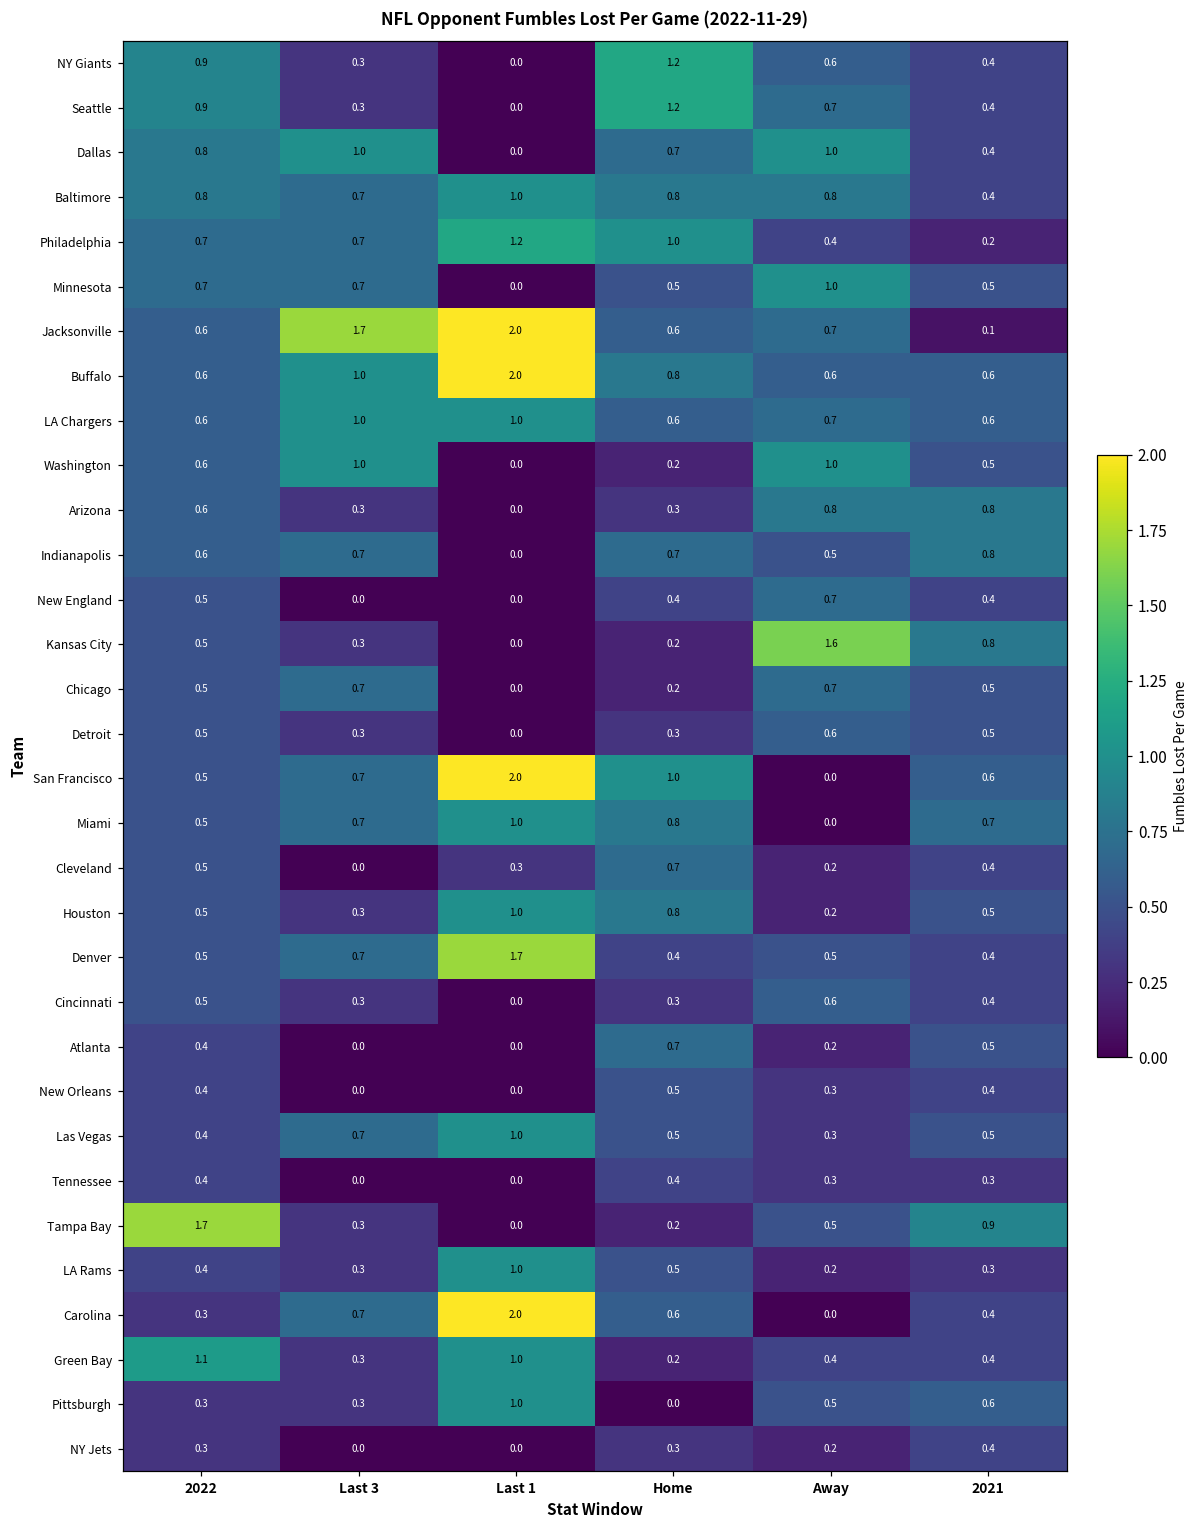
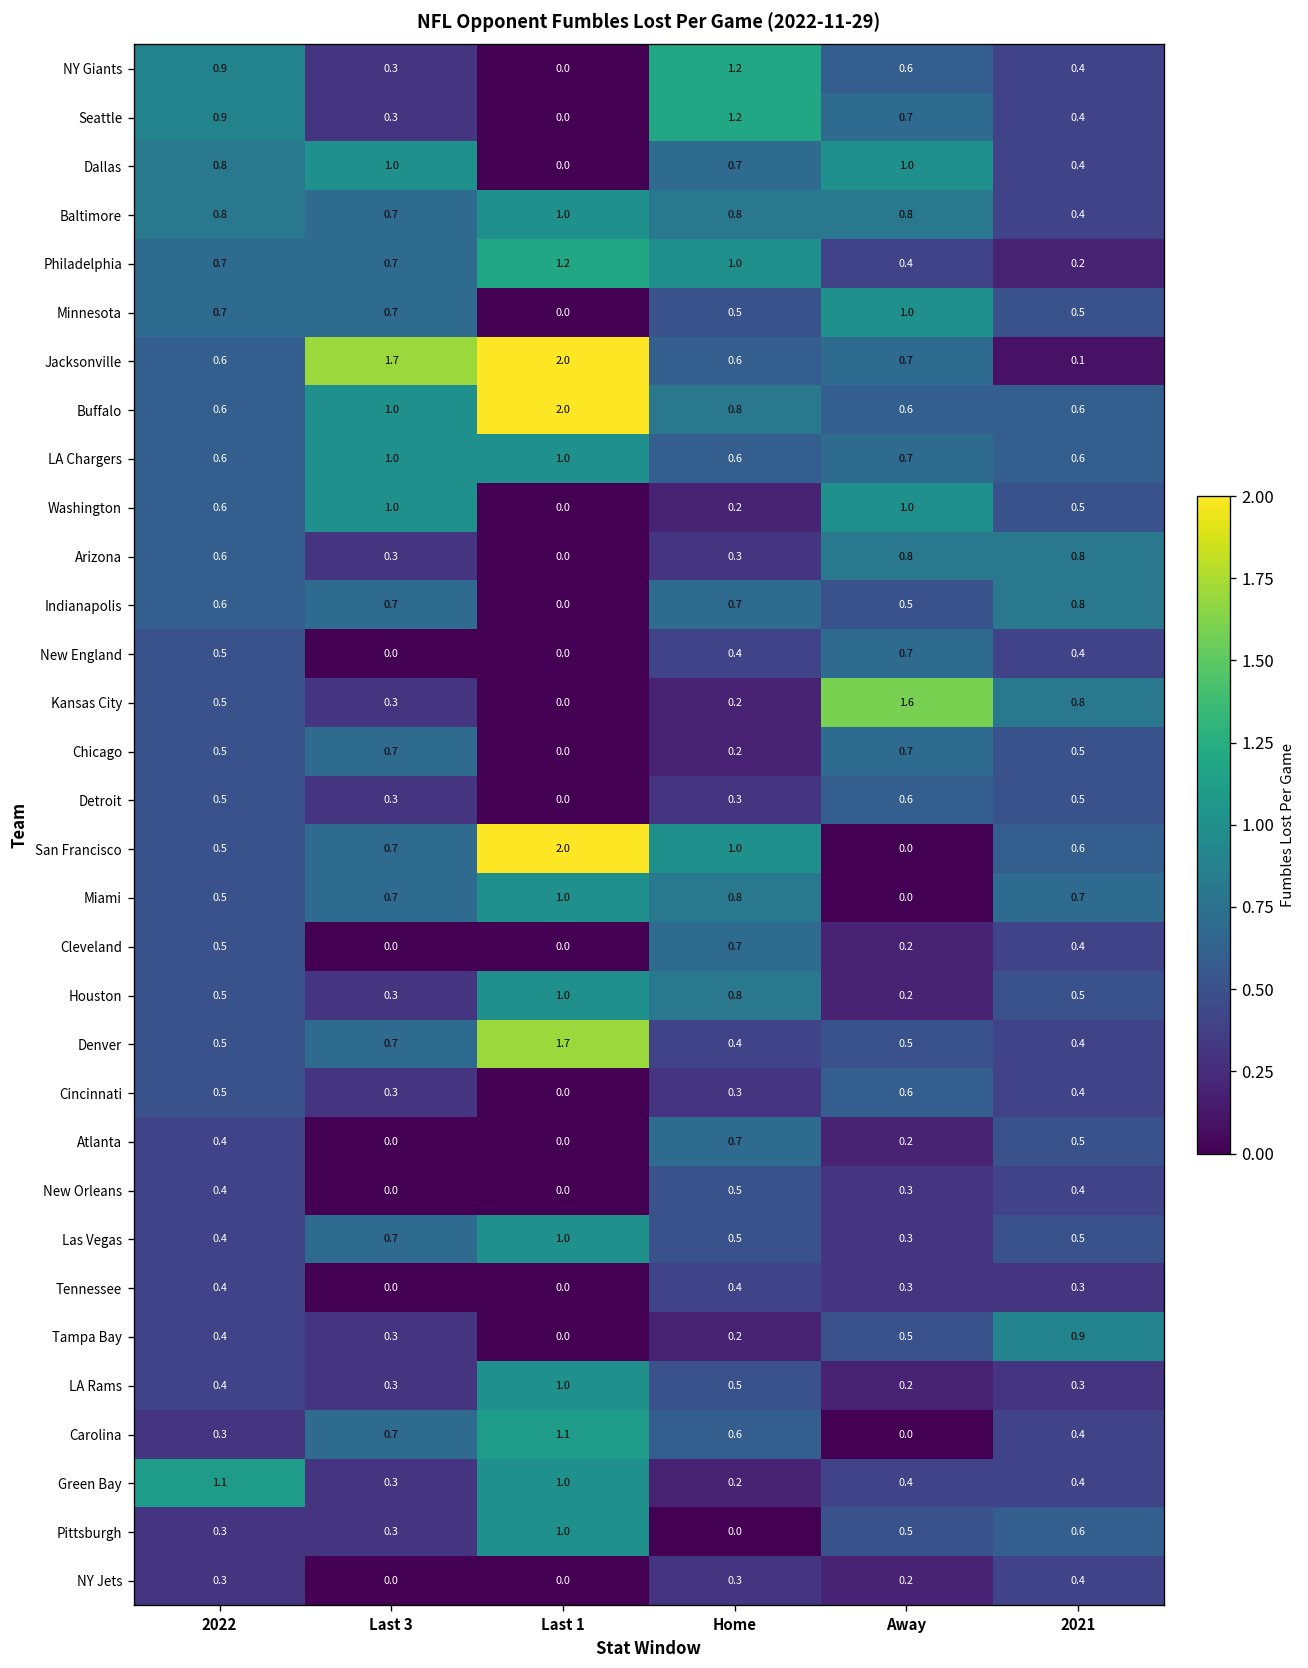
Cleveland, Last 1: 0.3 -> 0.0
Tampa Bay, 2022: 1.7 -> 0.4
Carolina, Last 1: 2.0 -> 1.1
